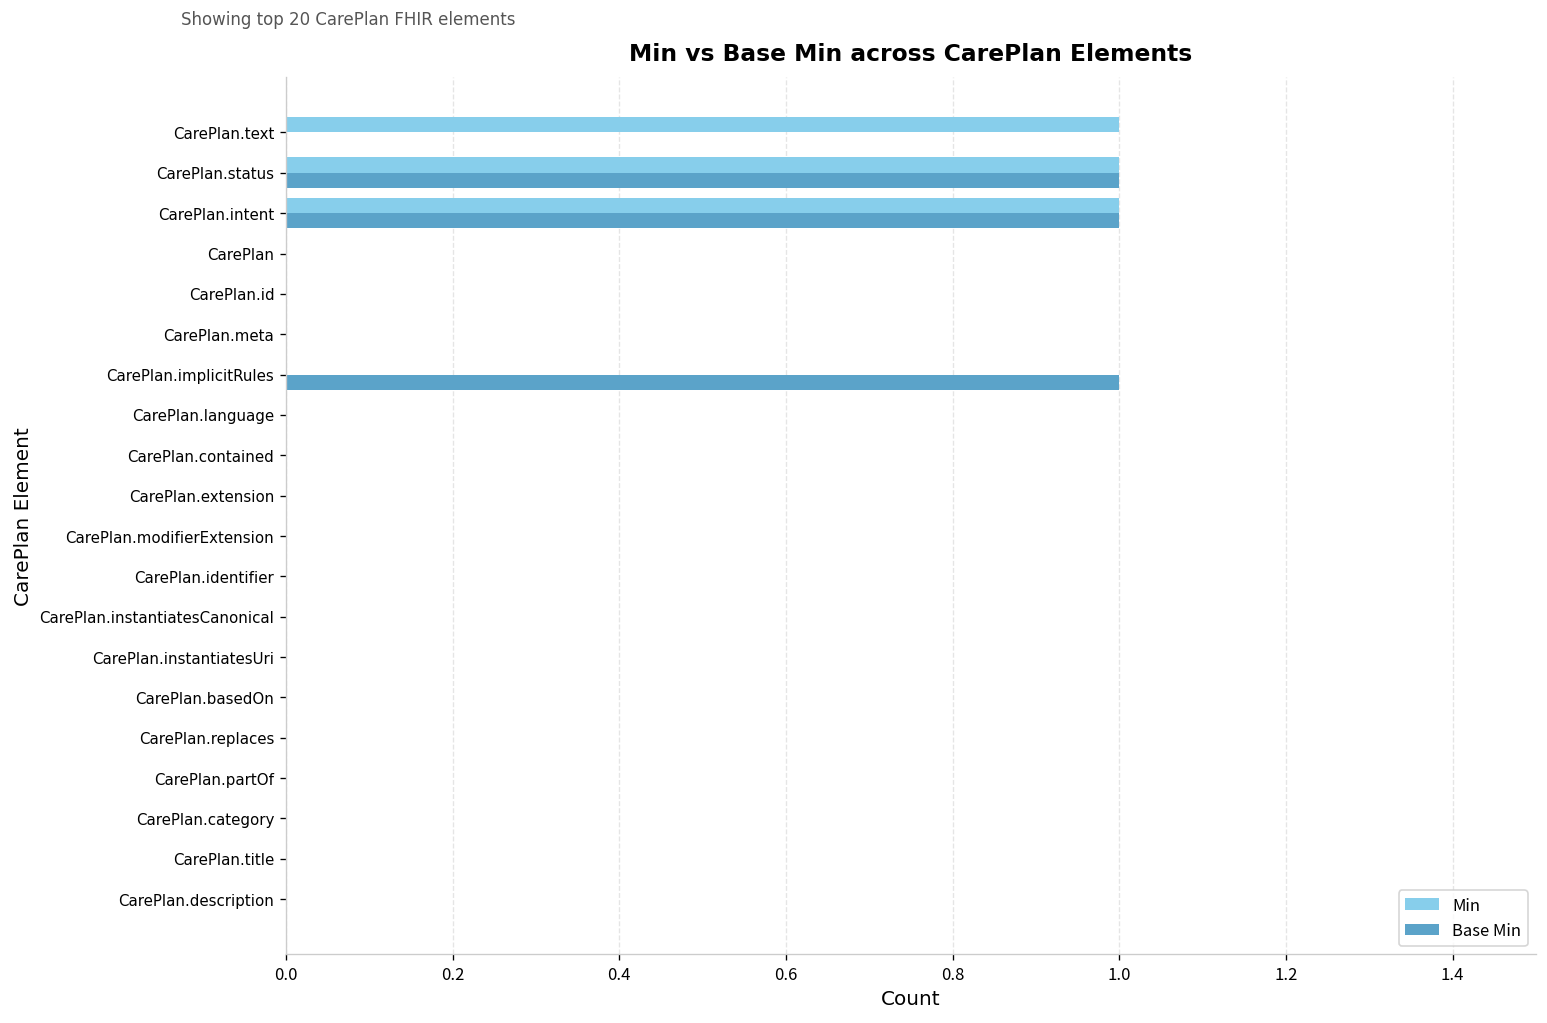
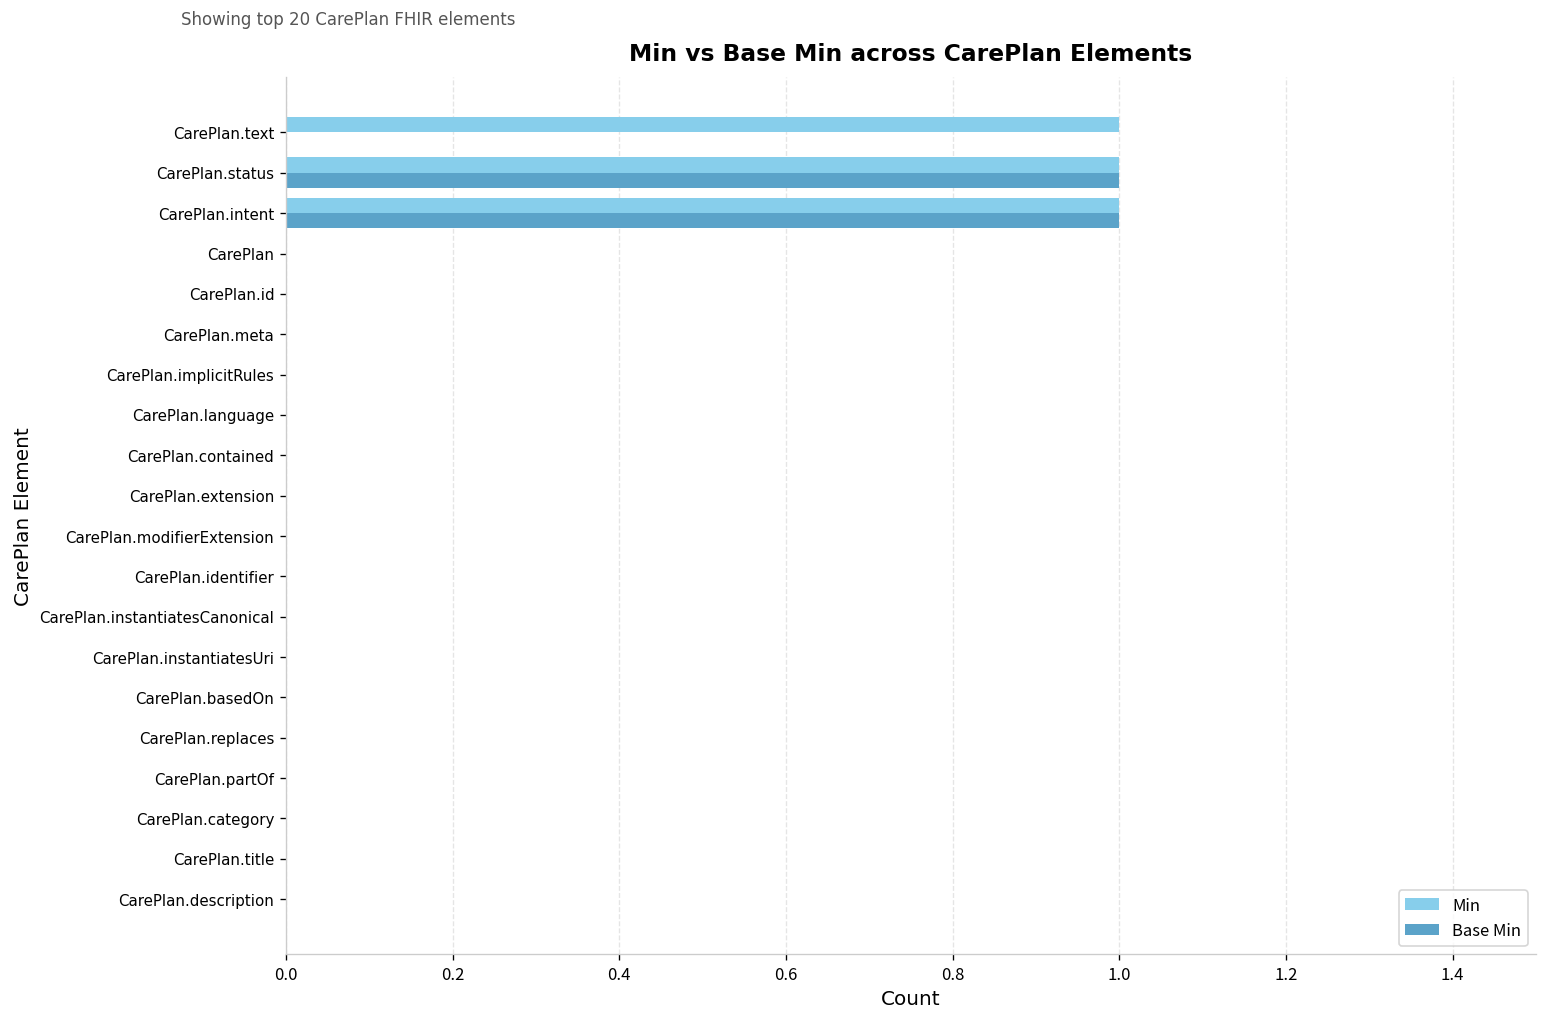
Base Min, CarePlan.implicitRules: 1 -> 0
